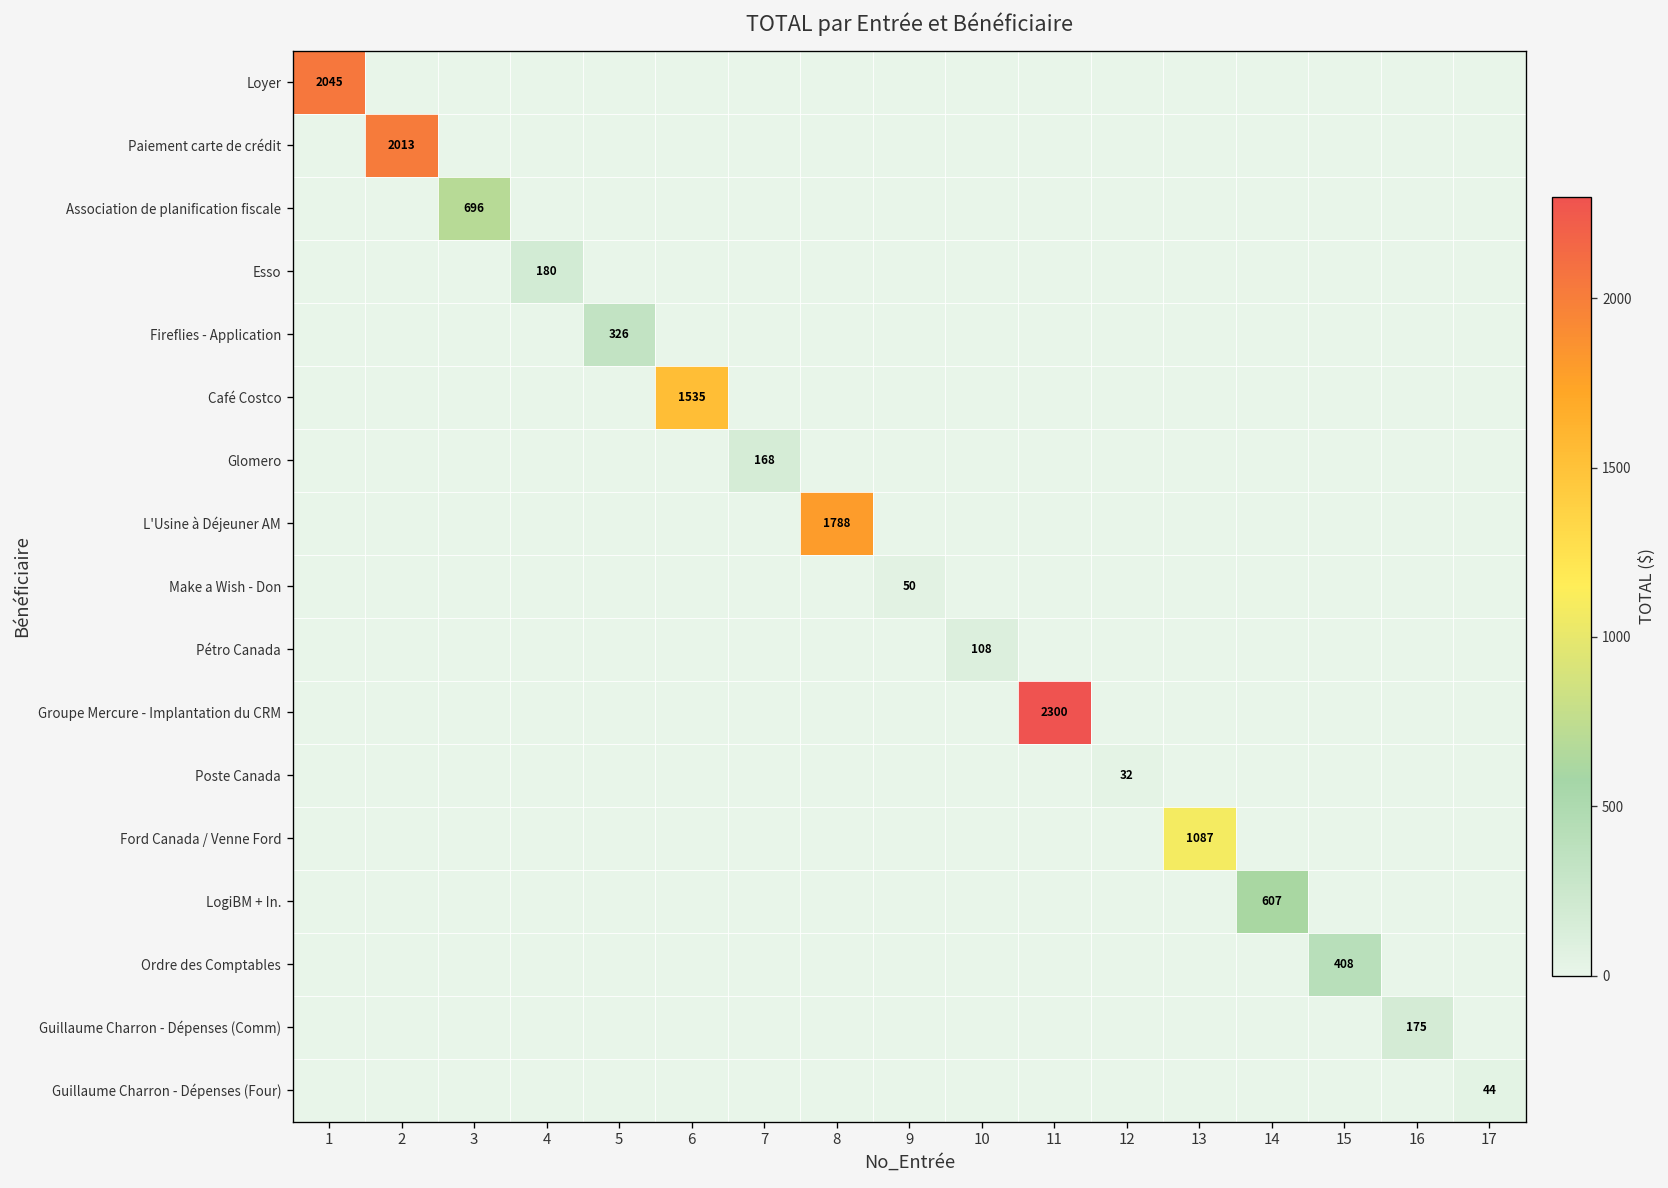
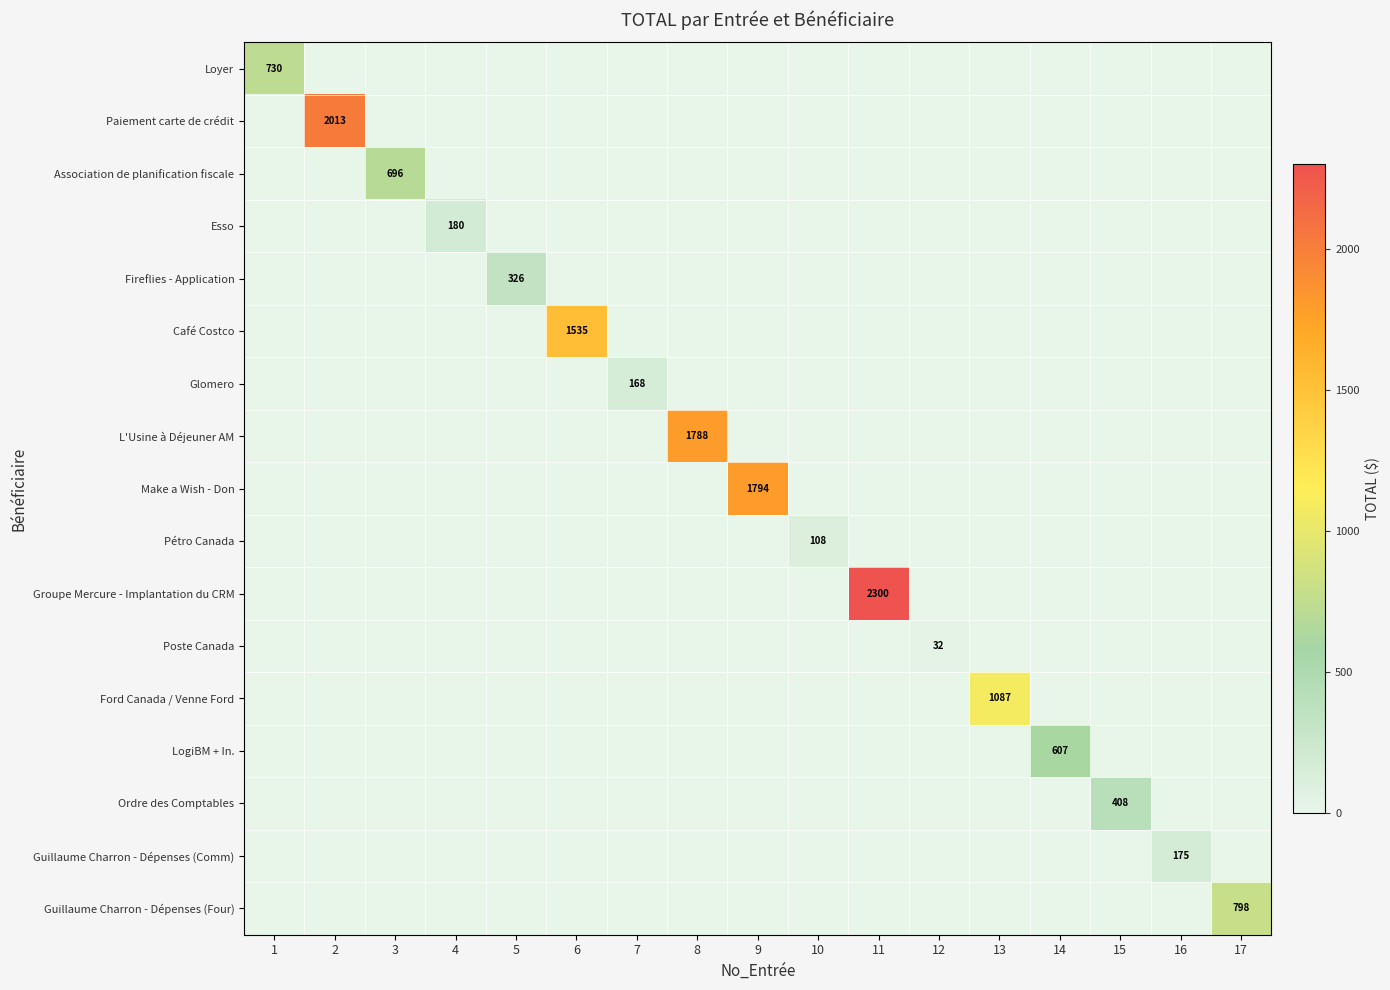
Loyer, 1: 2045 -> 730
Make a Wish - Don, 9: 50 -> 1794
Guillaume Charron - Dépenses (Four), 17: 44 -> 798
